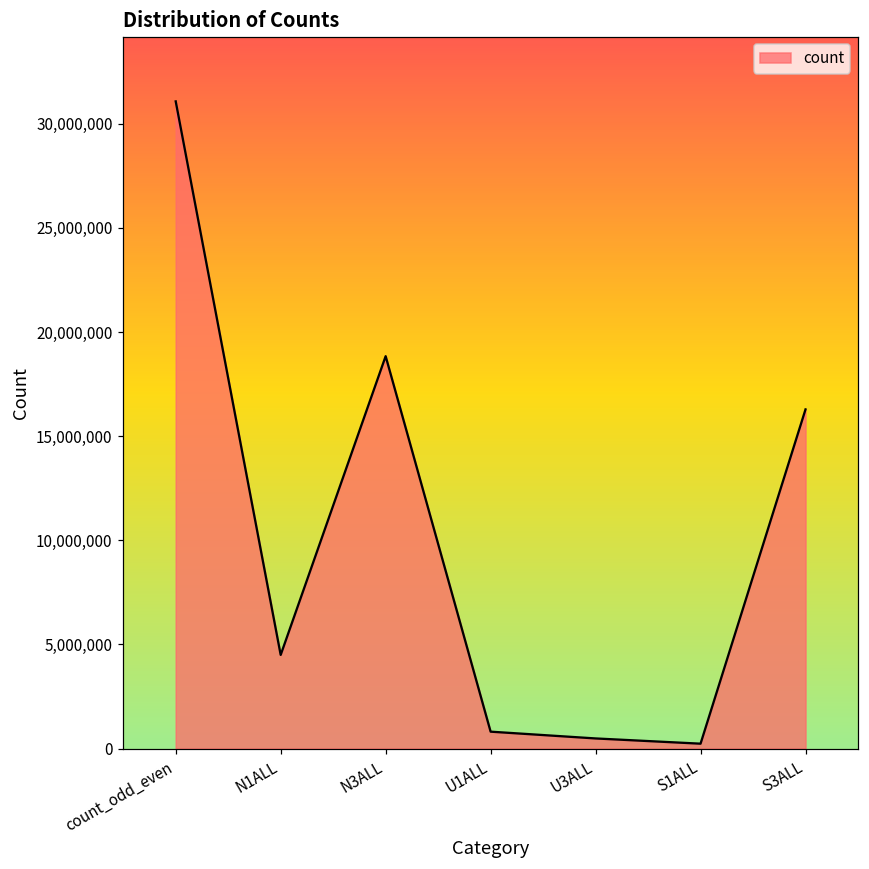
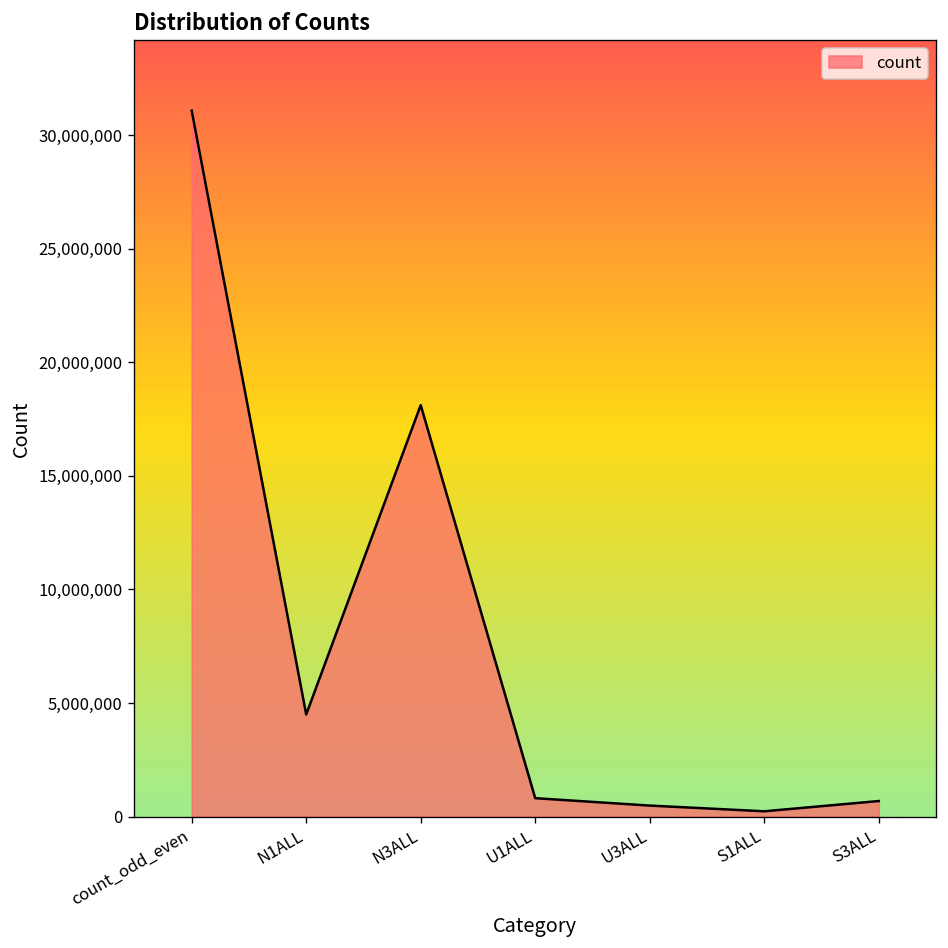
N3ALL: 18,800,000 -> 18,100,000
S3ALL: 16,300,000 -> 700,000
